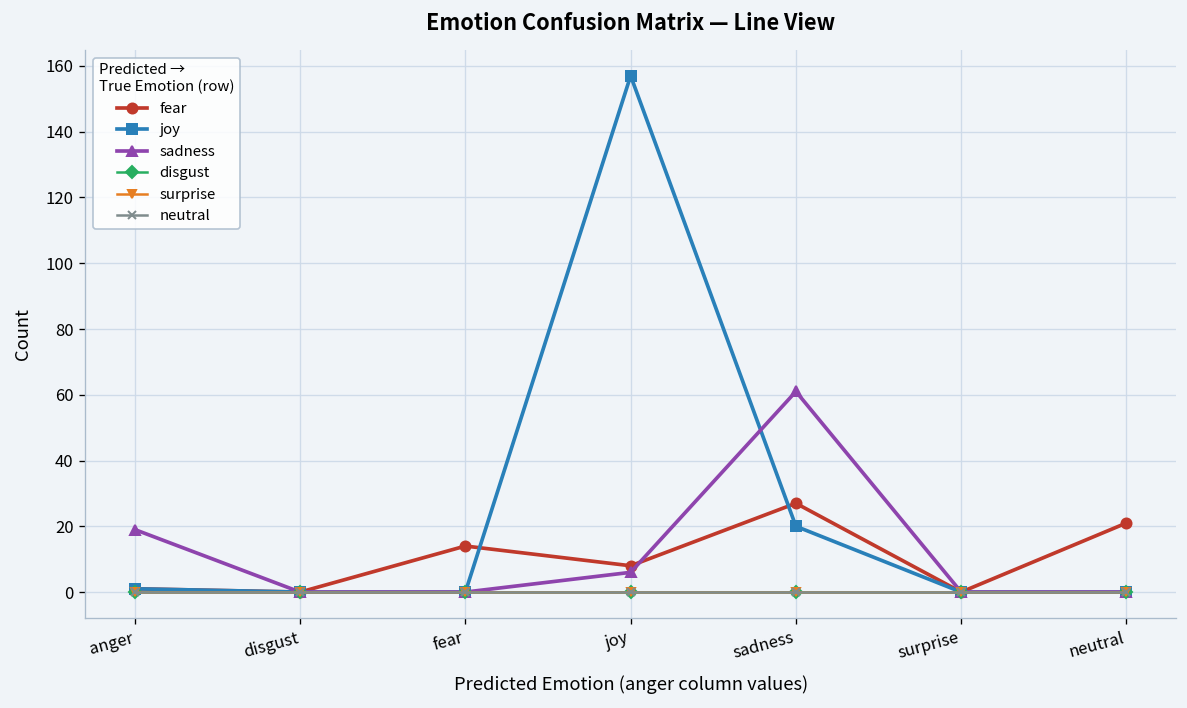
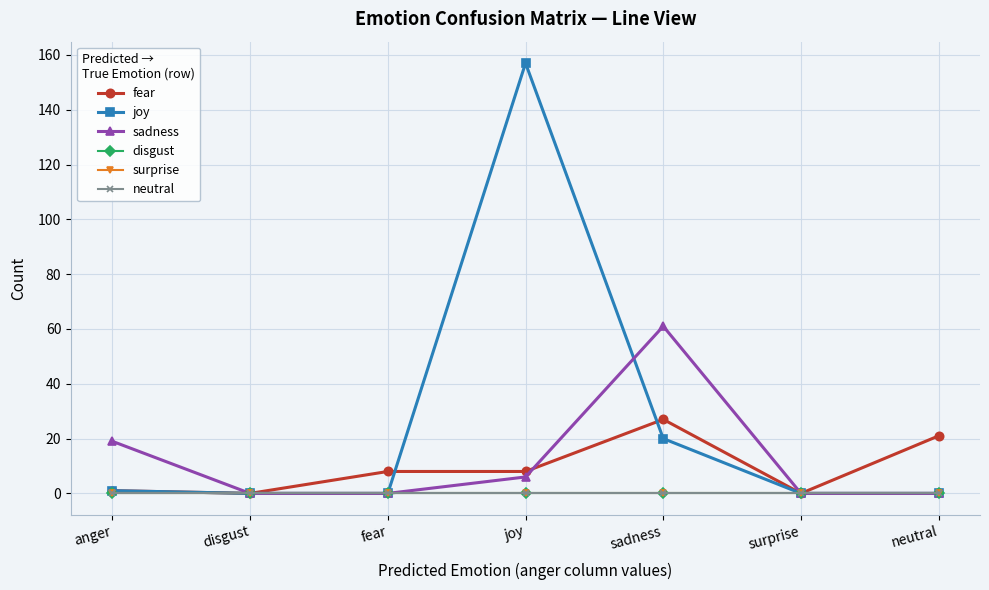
fear, fear: 14 -> 8
